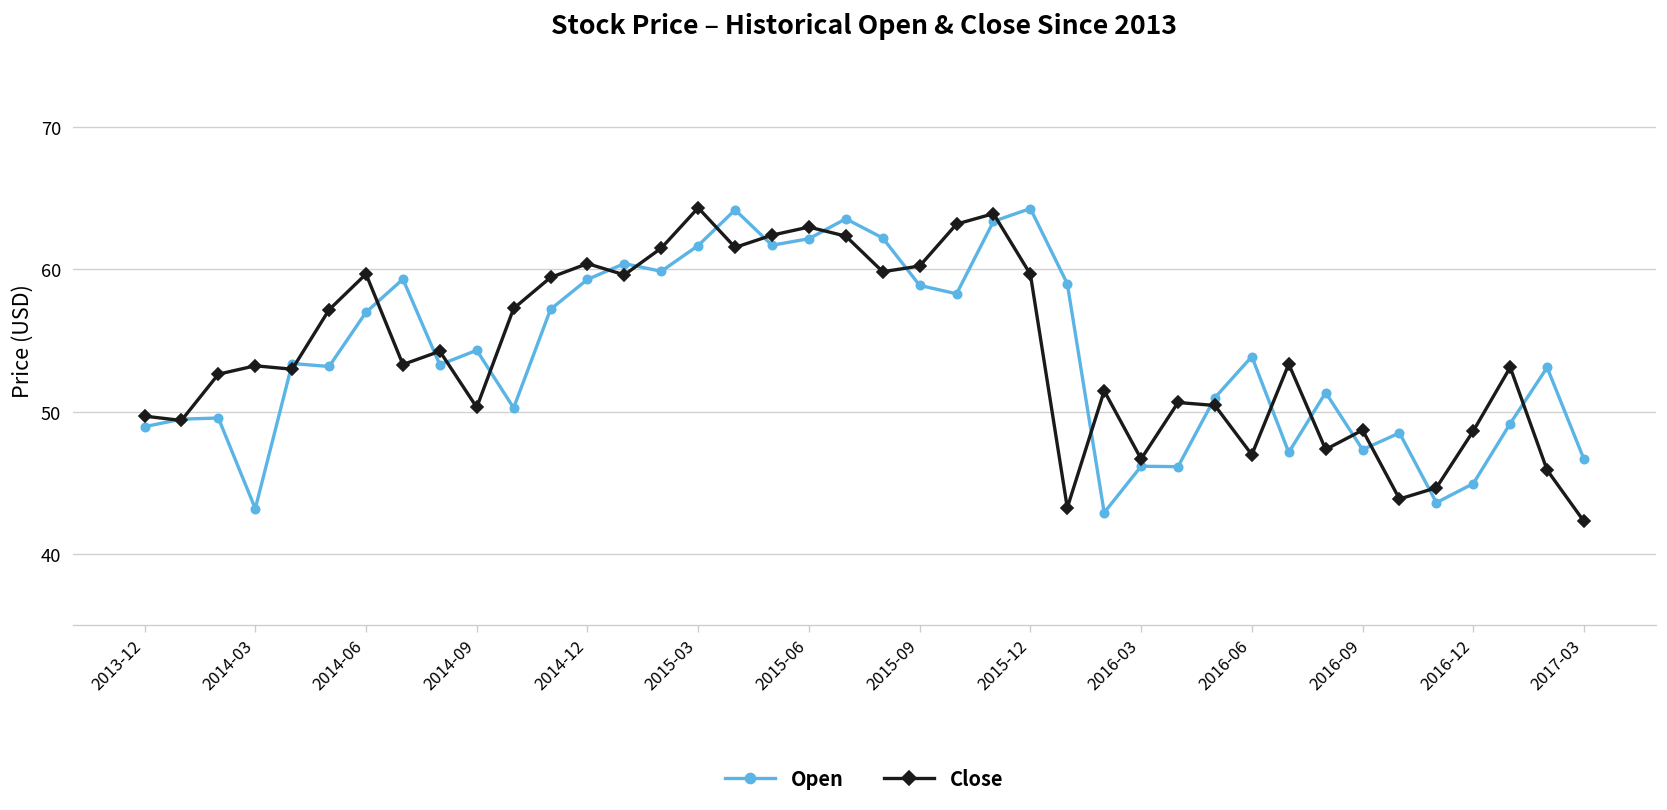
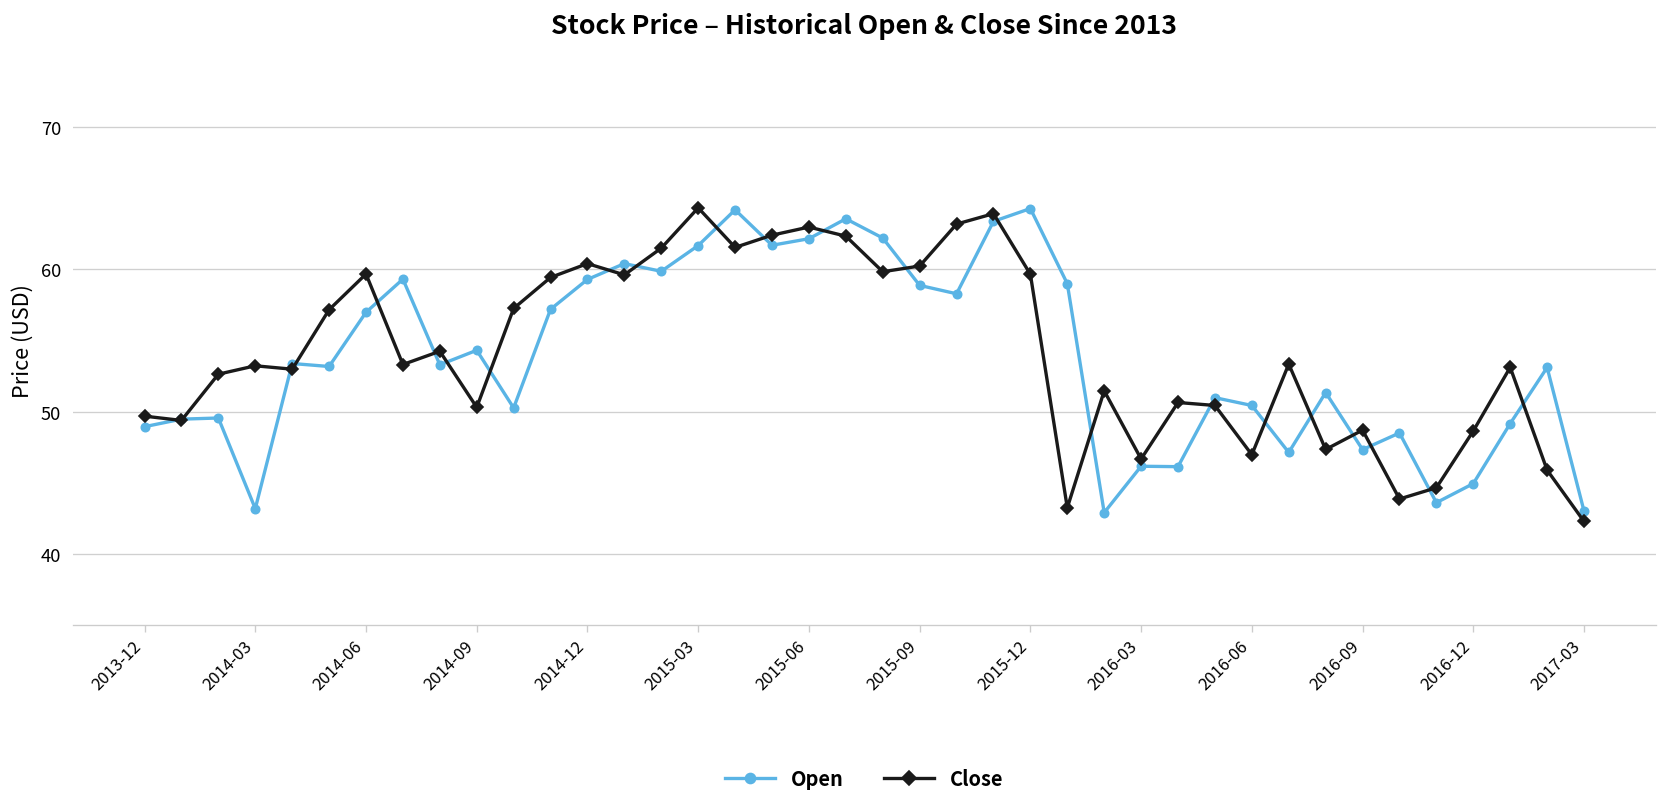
Open, 2016-06: 53.9 -> 50.4
Open, 2017-03: 46.7 -> 43.0
